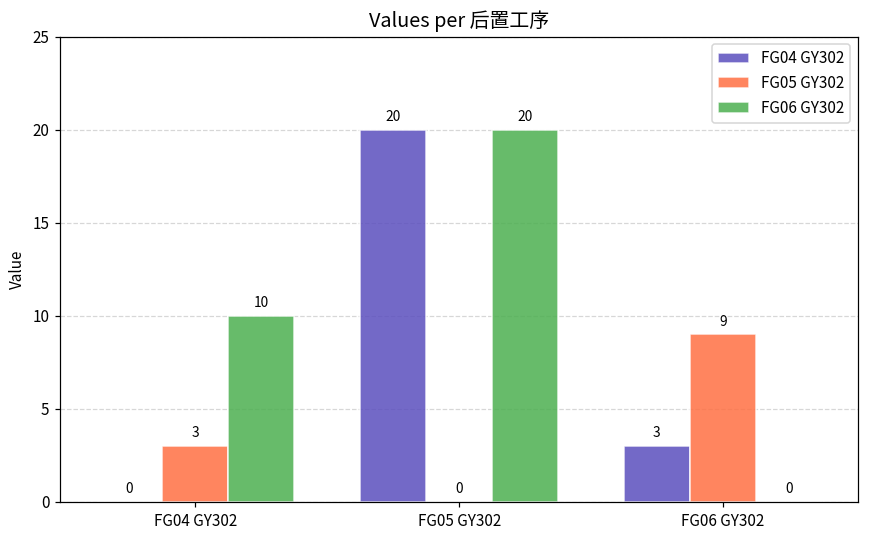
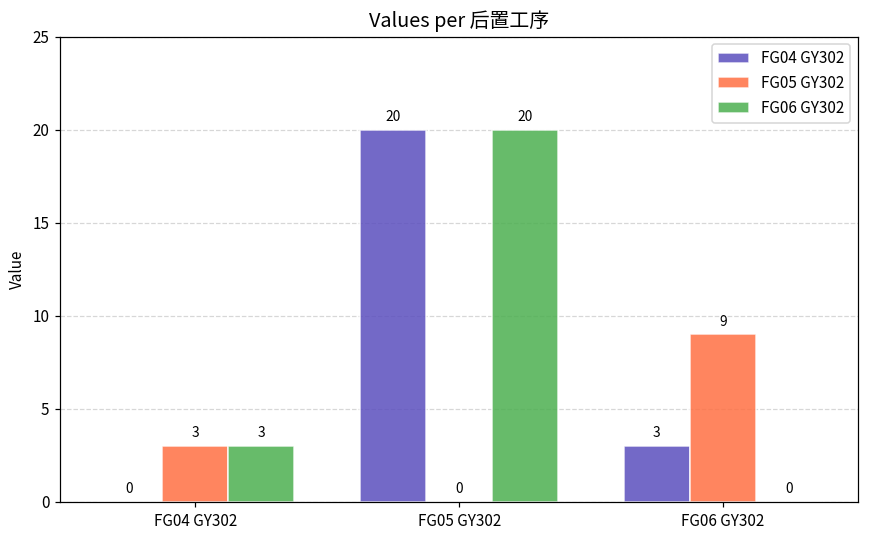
FG06 GY302, FG04 GY302: 10 -> 3
